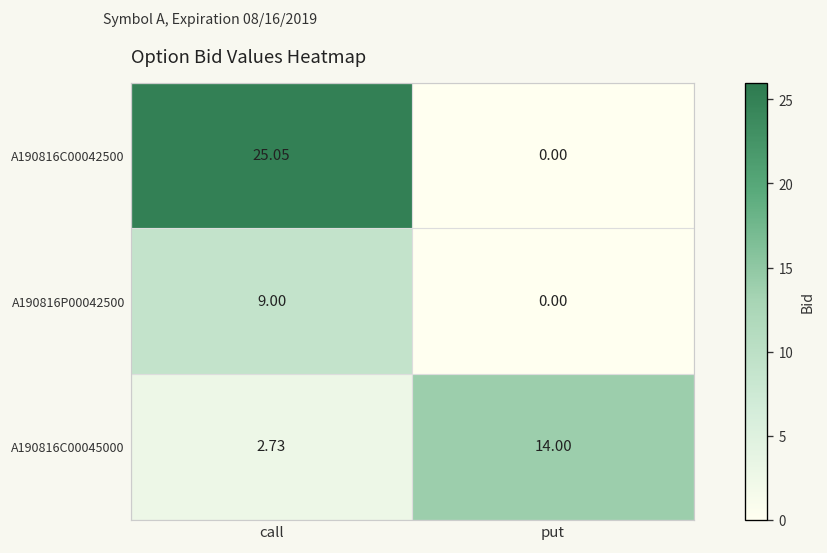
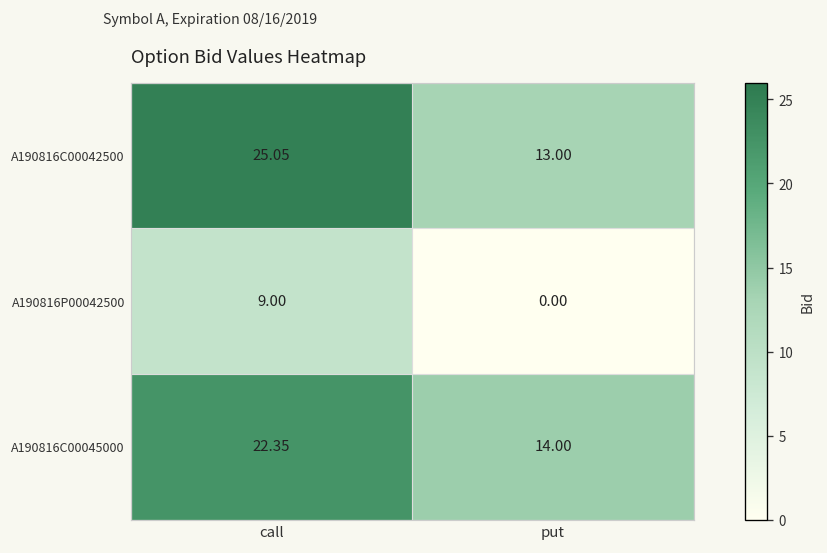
A190816C00042500, put: 0.00 -> 13.00
A190816C00045000, call: 2.73 -> 22.35
